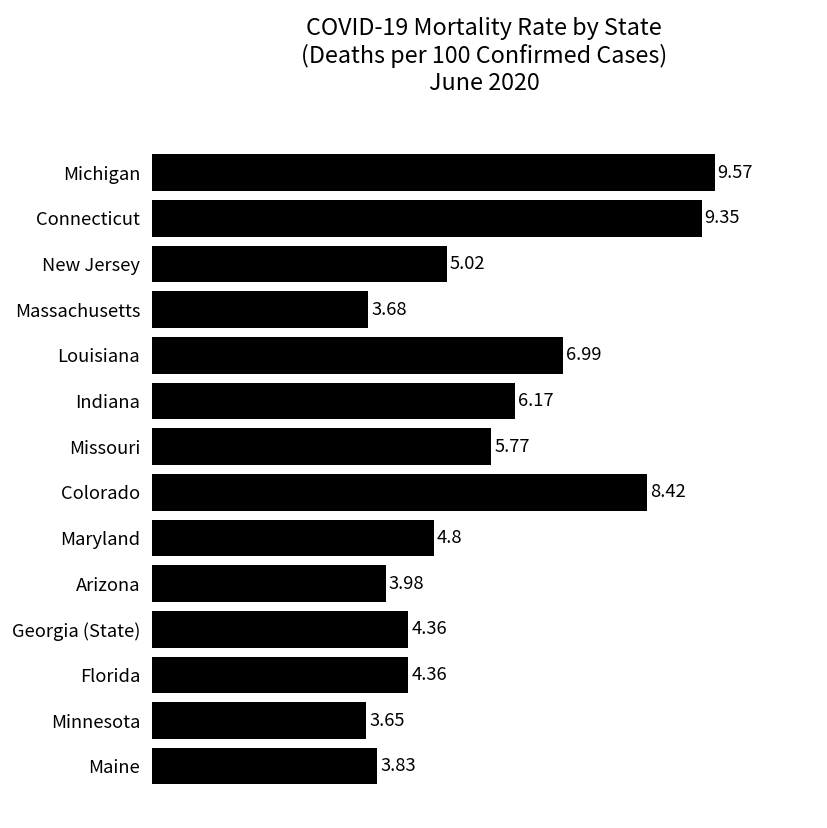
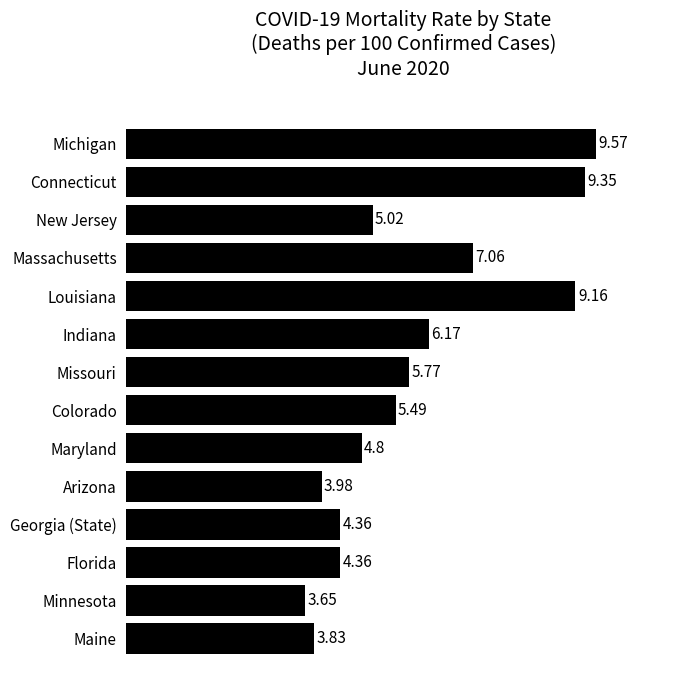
Massachusetts: 3.68 -> 7.06
Louisiana: 6.99 -> 9.16
Colorado: 8.42 -> 5.49
